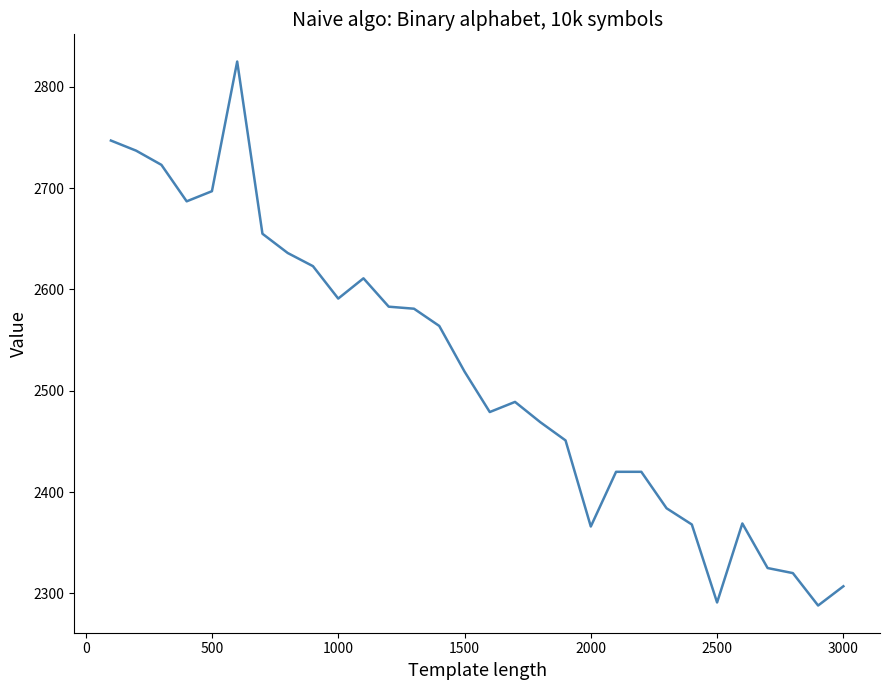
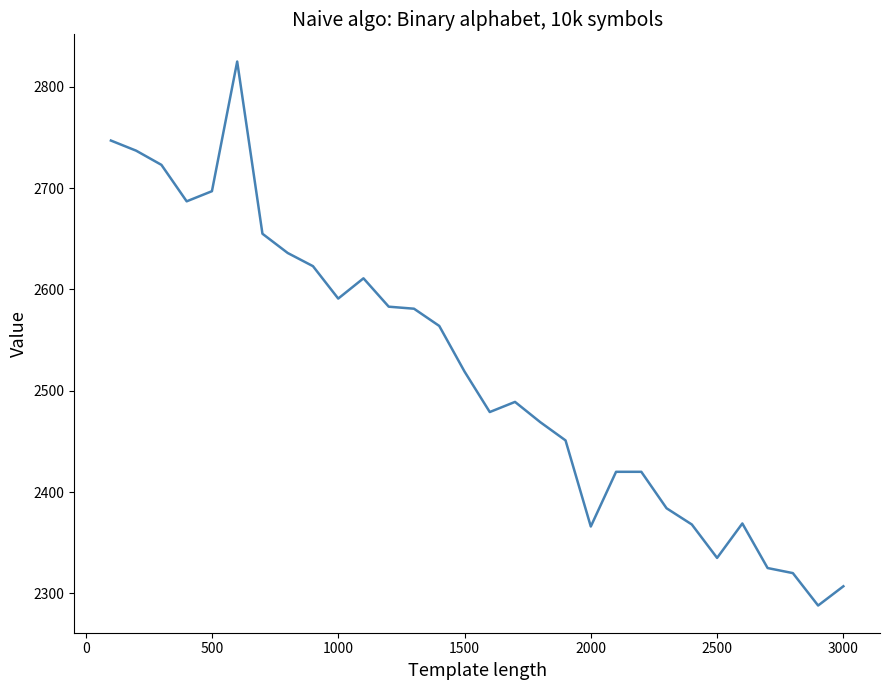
2500: 2291 -> 2335
